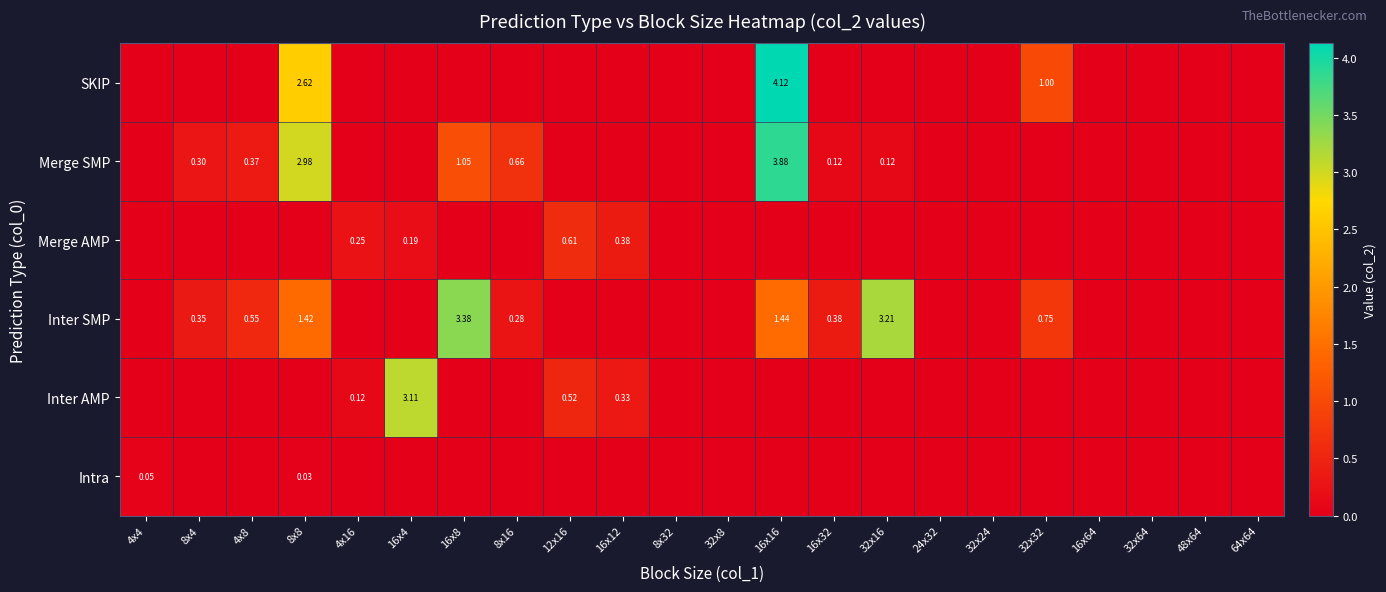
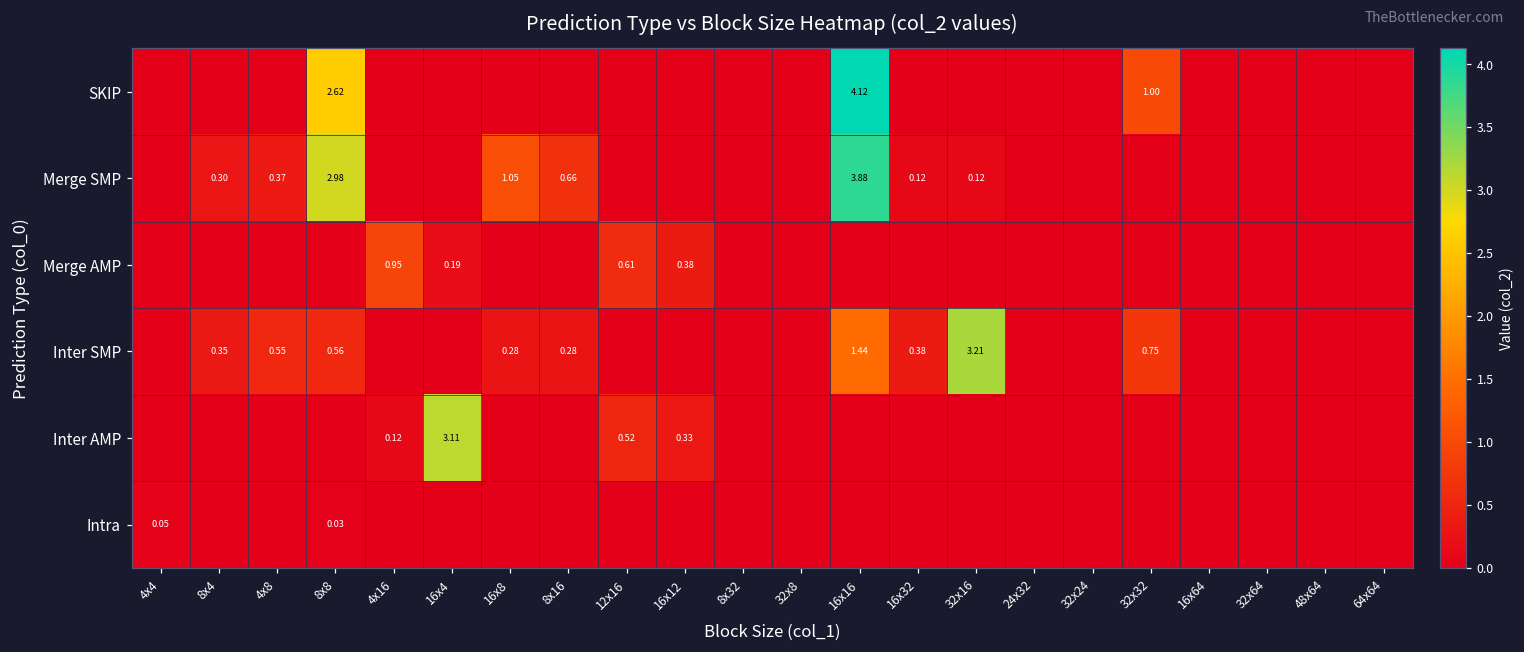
Merge AMP, 4x16: 0.25 -> 0.95
Inter SMP, 8x8: 1.42 -> 0.56
Inter SMP, 16x8: 3.38 -> 0.28
